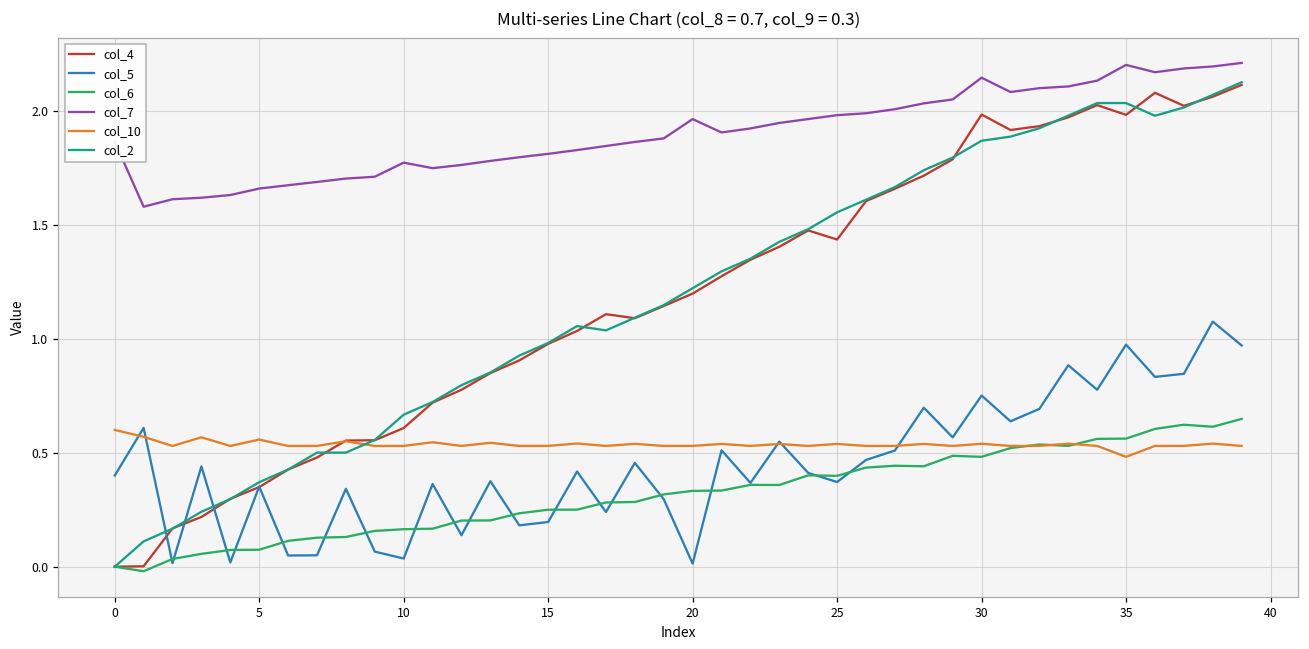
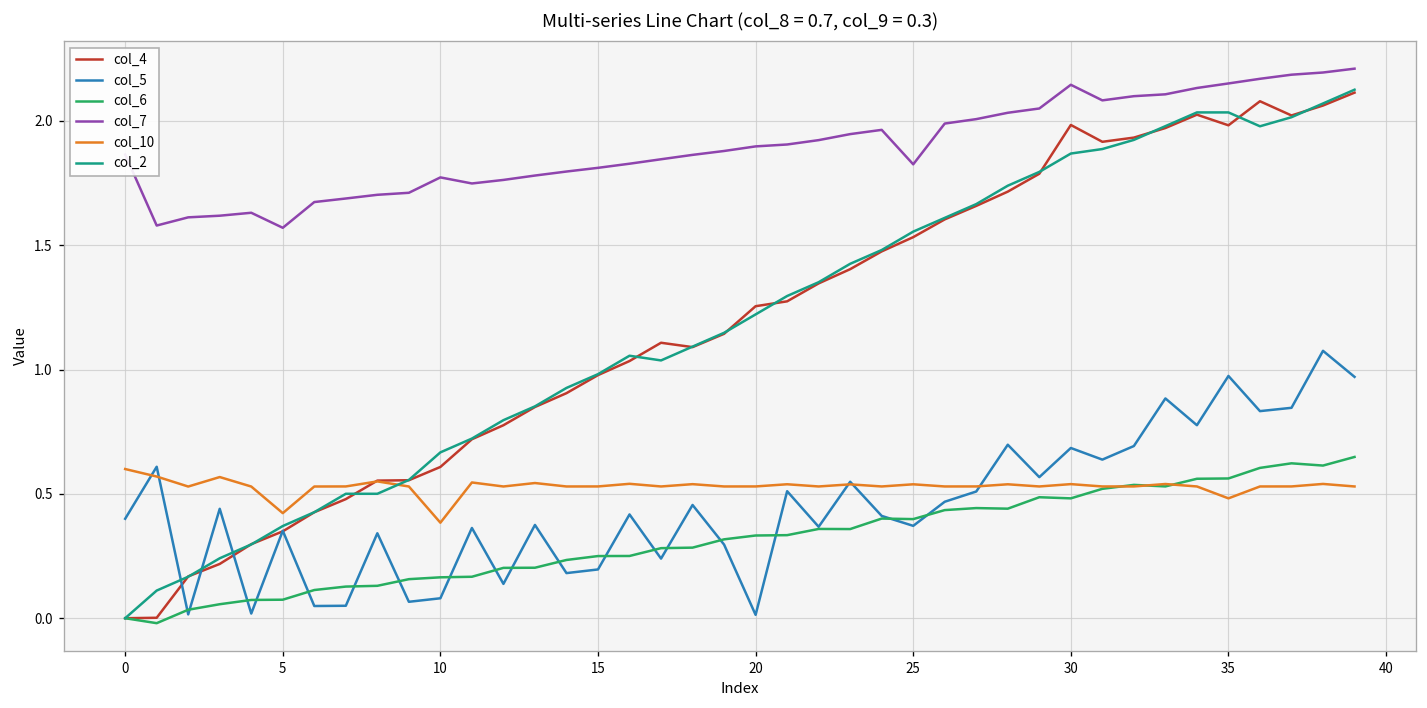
col_7, 5: 1.66 -> 1.57
col_10, 5: 0.56 -> 0.42
col_5, 10: 0.04 -> 0.08
col_10, 10: 0.53 -> 0.38
col_4, 20: 1.20 -> 1.25
col_7, 20: 1.96 -> 1.90
col_4, 25: 1.44 -> 1.53
col_7, 25: 1.98 -> 1.83
col_5, 30: 0.75 -> 0.68
col_7, 35: 2.20 -> 2.15
